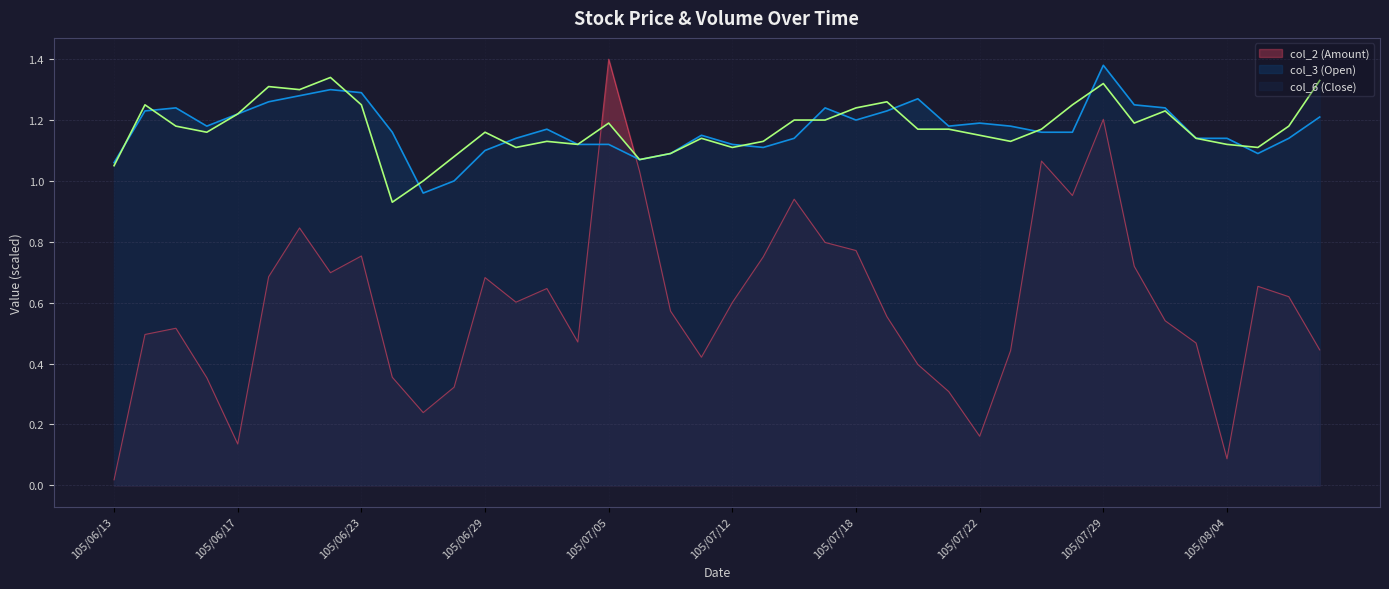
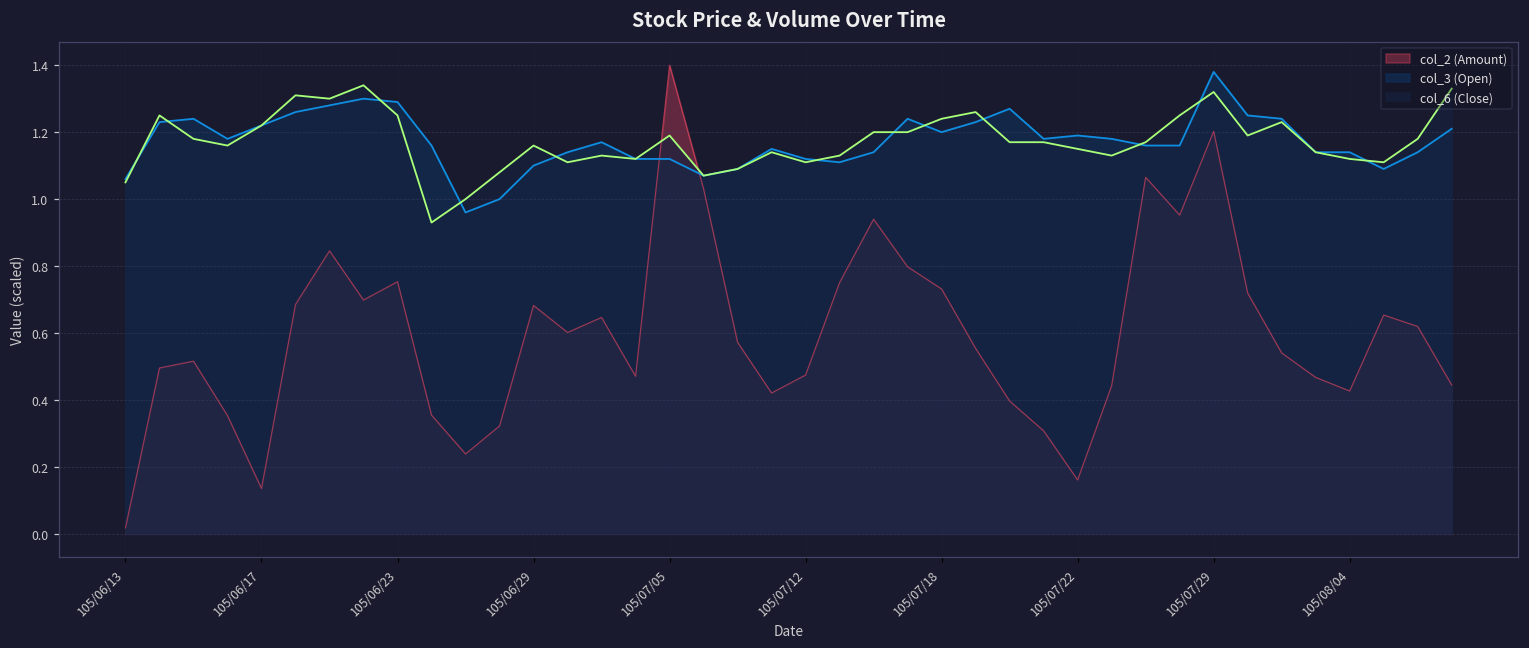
col_2 (Amount), 105/07/12: 0.60 -> 0.47
col_2 (Amount), 105/07/18: 0.77 -> 0.73
col_2 (Amount), 105/08/04: 0.09 -> 0.43
